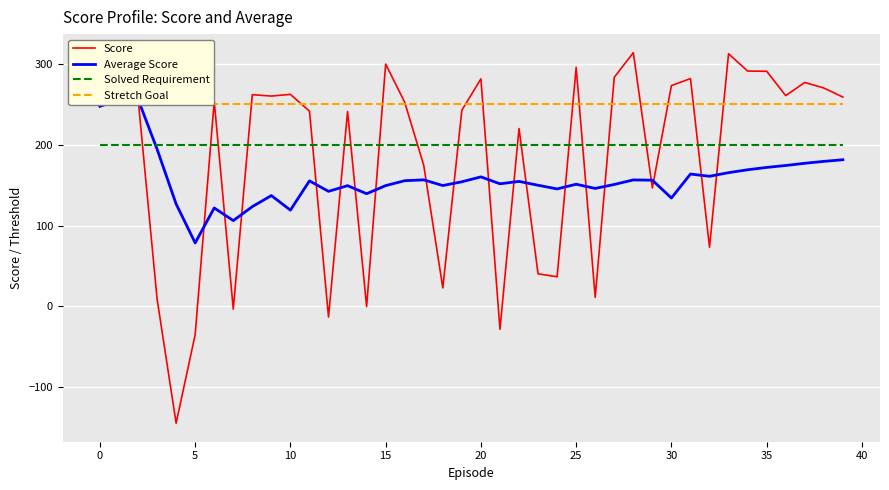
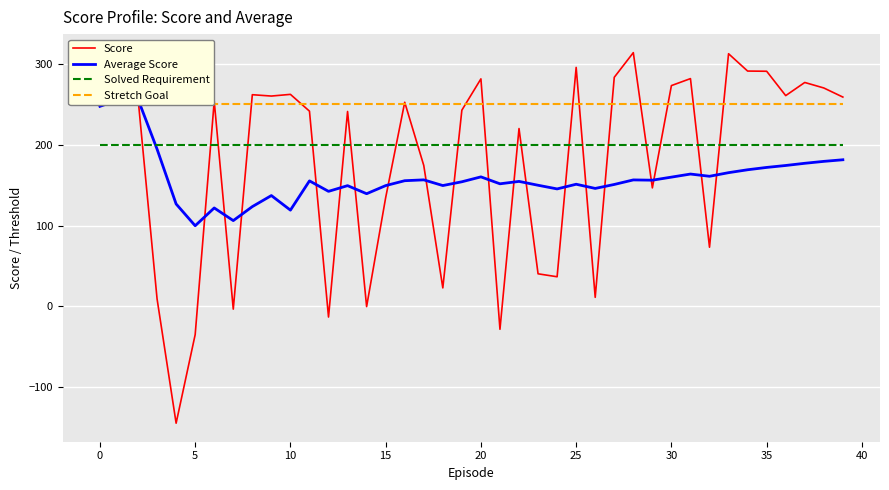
Average Score, 5: 80 -> 100
Score, 15: 300 -> 130
Average Score, 30: 130 -> 160
